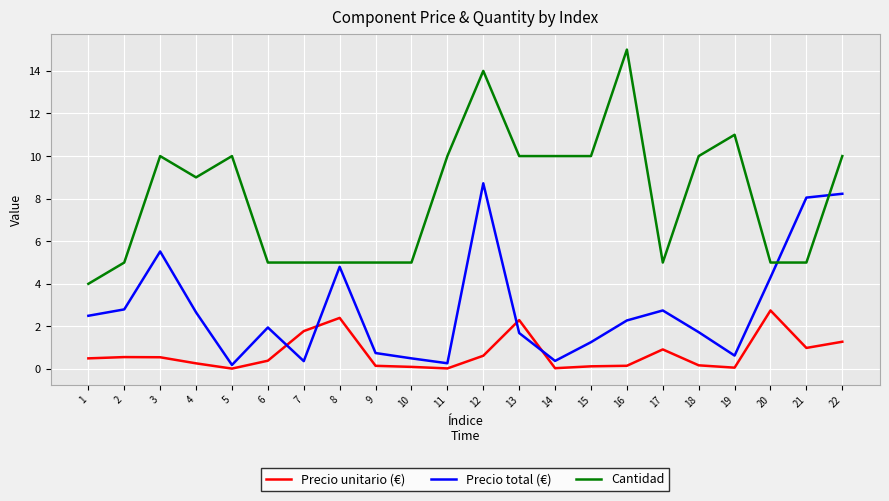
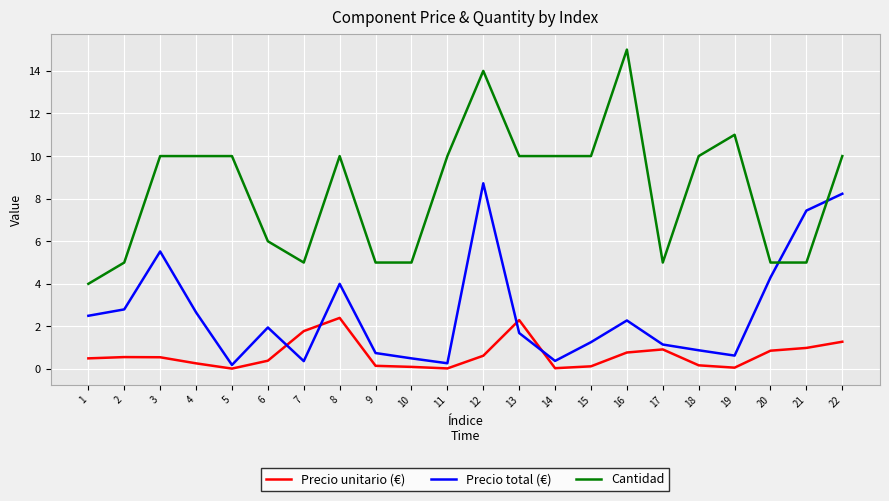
Cantidad, 4: 9 -> 10
Cantidad, 6: 5 -> 6
Precio total (€), 8: 4.8 -> 4.0
Cantidad, 8: 5 -> 10
Precio unitario (€), 16: 0.2 -> 0.8
Precio total (€), 17: 2.8 -> 1.2
Precio total (€), 18: 1.7 -> 0.9
Precio unitario (€), 20: 2.8 -> 0.9
Precio total (€), 21: 8.1 -> 7.4
